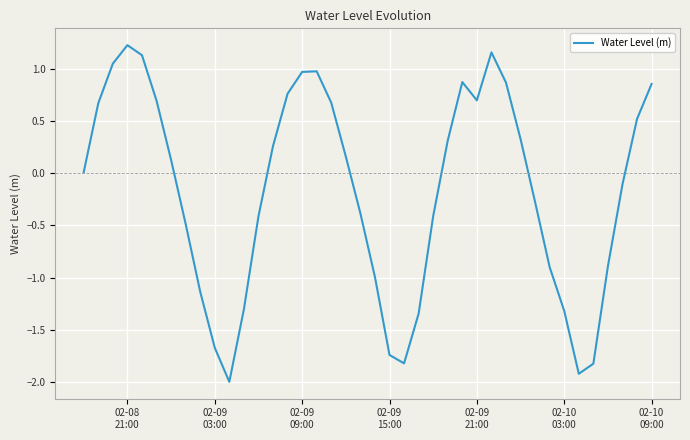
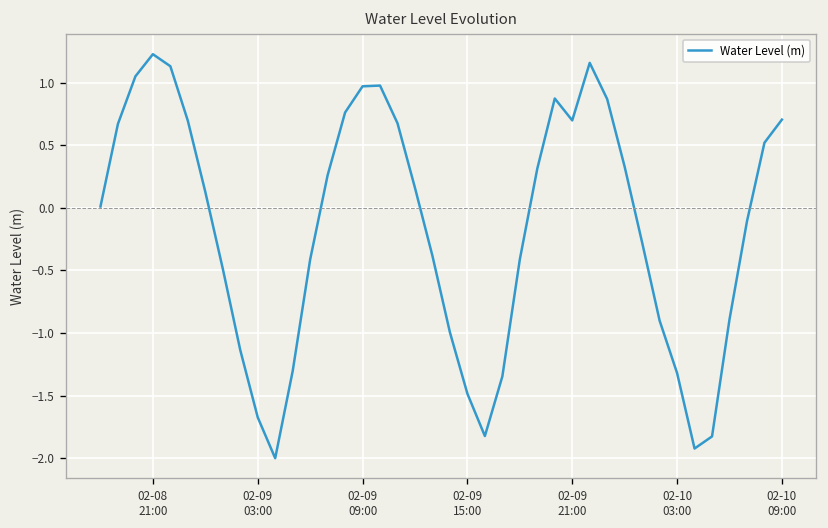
02-09 15:00: -1.74 -> -1.48
02-10 09:00: 0.86 -> 0.71
